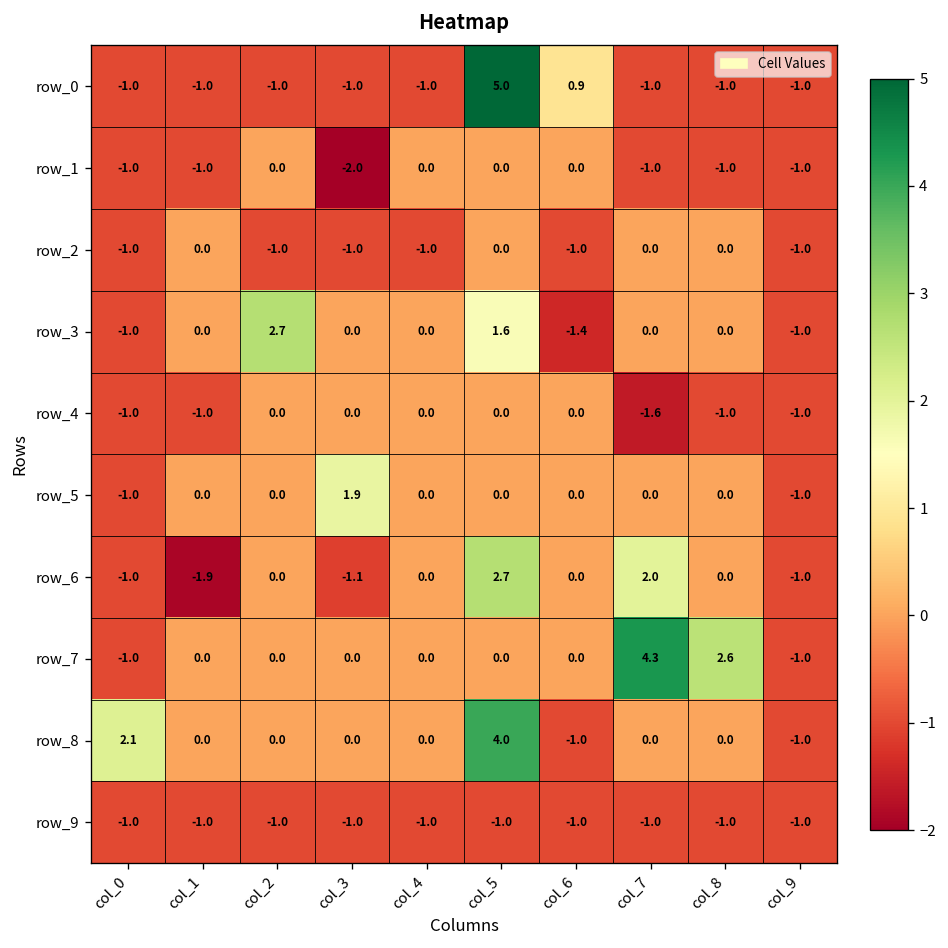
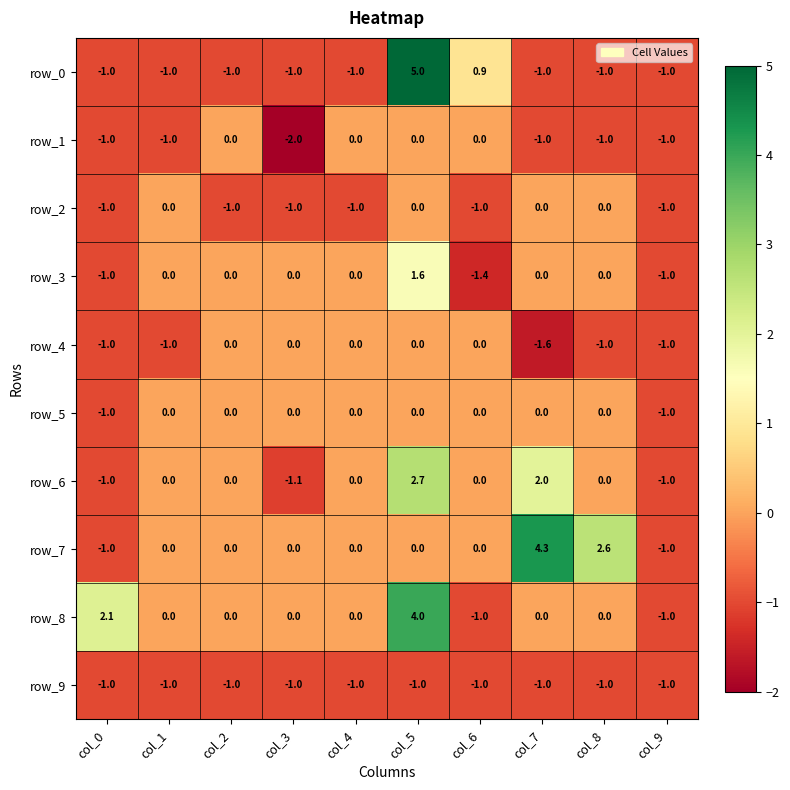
row_3, col_2: 2.7 -> 0.0
row_5, col_3: 1.9 -> 0.0
row_6, col_1: -1.9 -> 0.0
